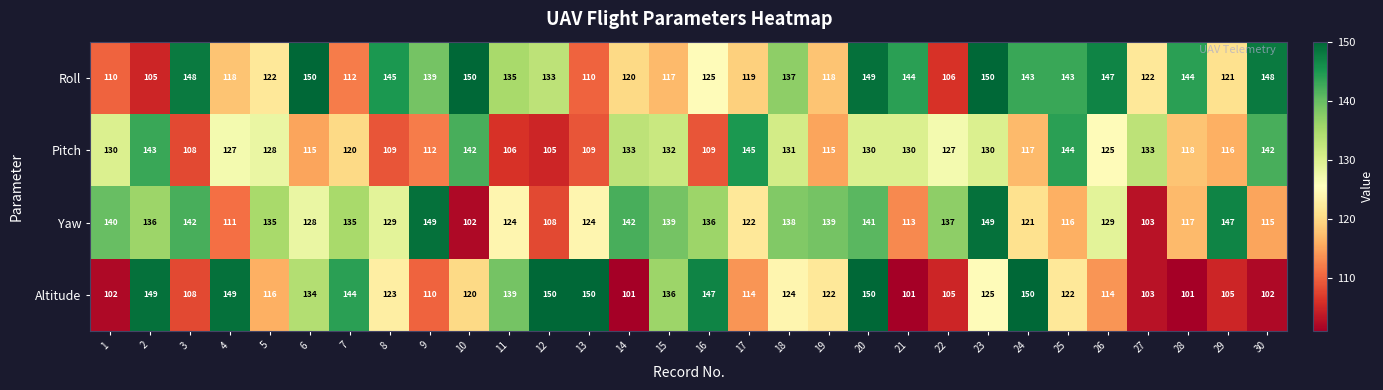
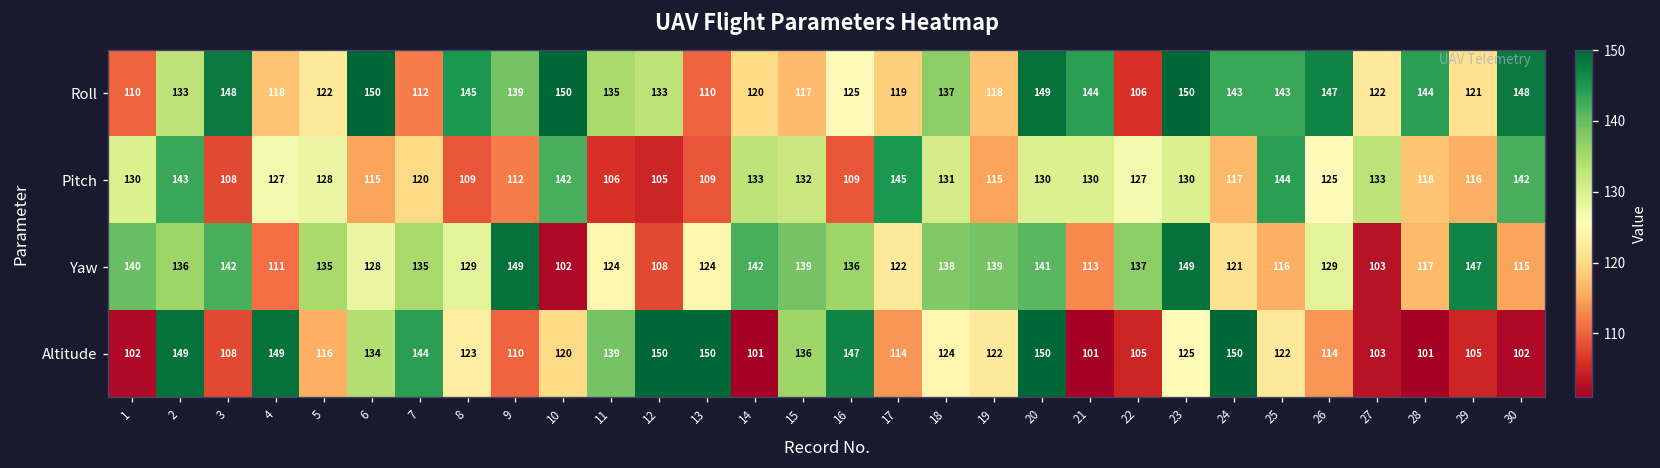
Roll, 2: 105 -> 133
